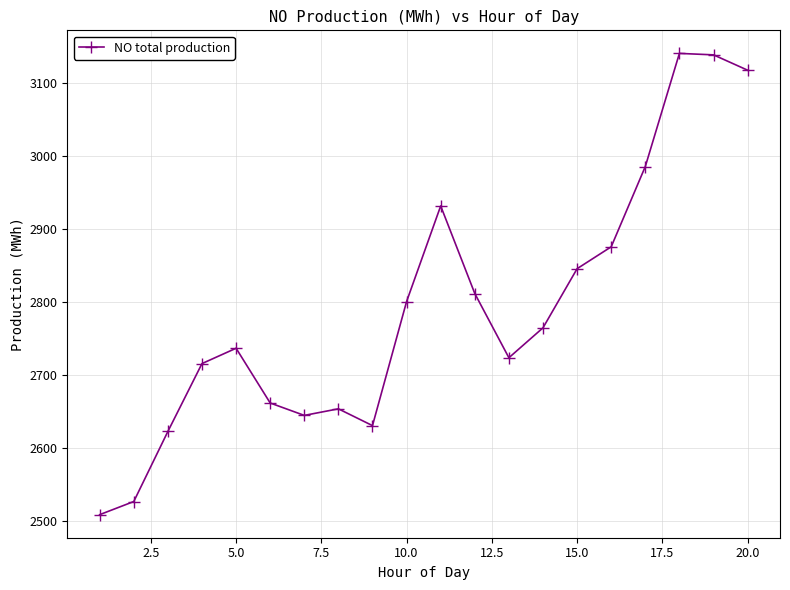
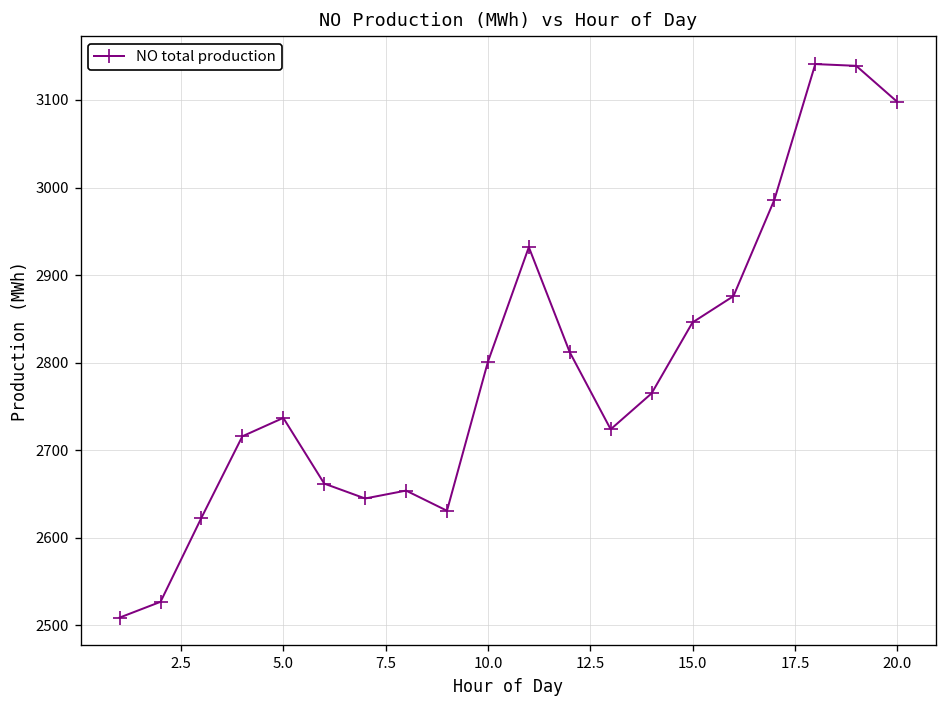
20.0: 3120 -> 3100
